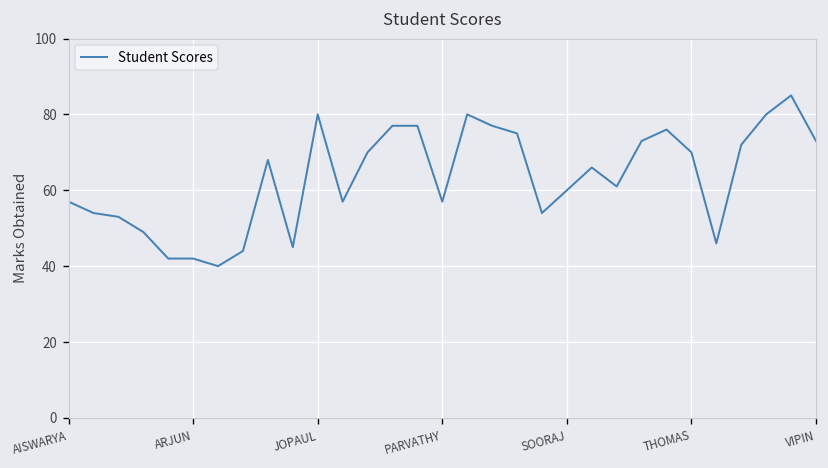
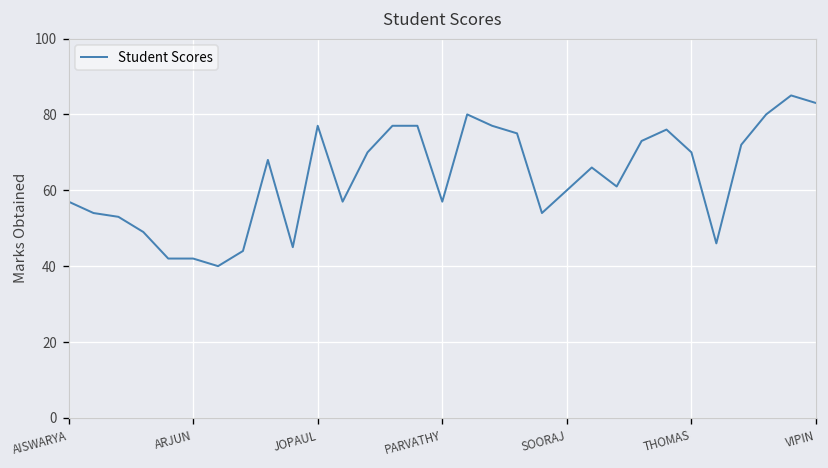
JOPAUL: 80 -> 77
VIPIN: 73 -> 83
